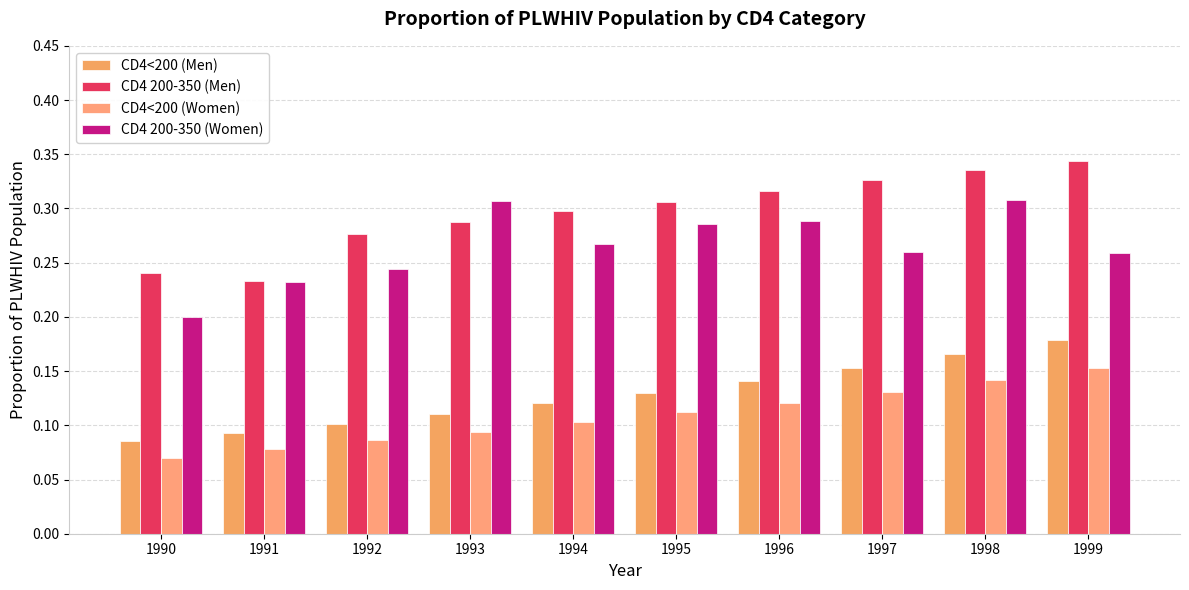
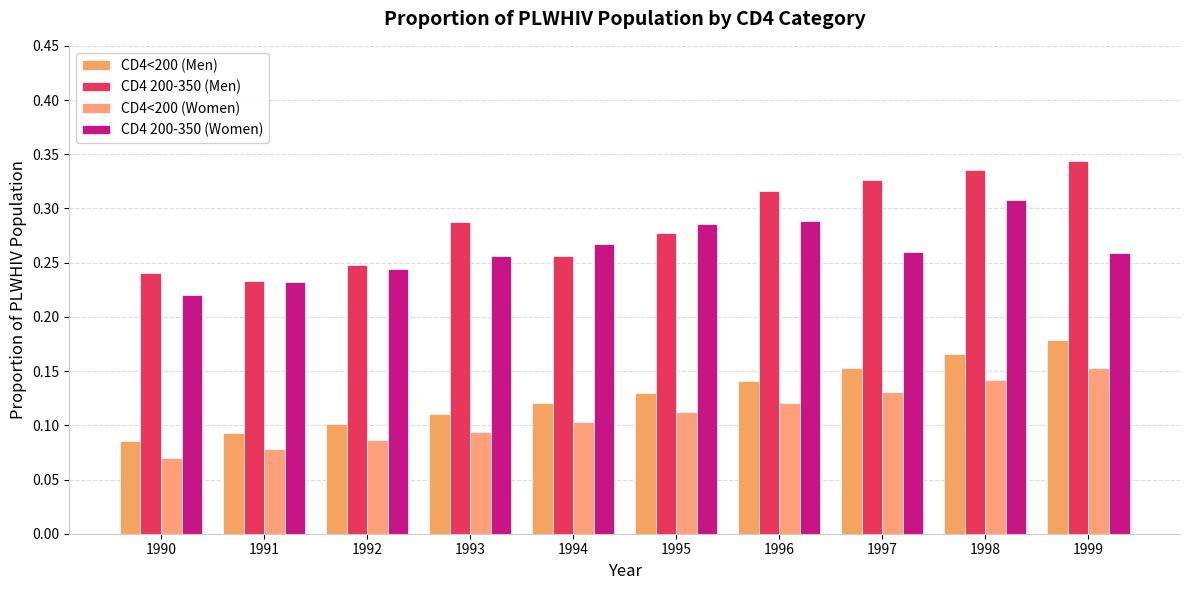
CD4 200-350 (Women), 1990: 0.20 -> 0.22
CD4 200-350 (Men), 1992: 0.276 -> 0.248
CD4 200-350 (Women), 1993: 0.307 -> 0.256
CD4 200-350 (Men), 1994: 0.297 -> 0.257
CD4 200-350 (Men), 1995: 0.306 -> 0.278
